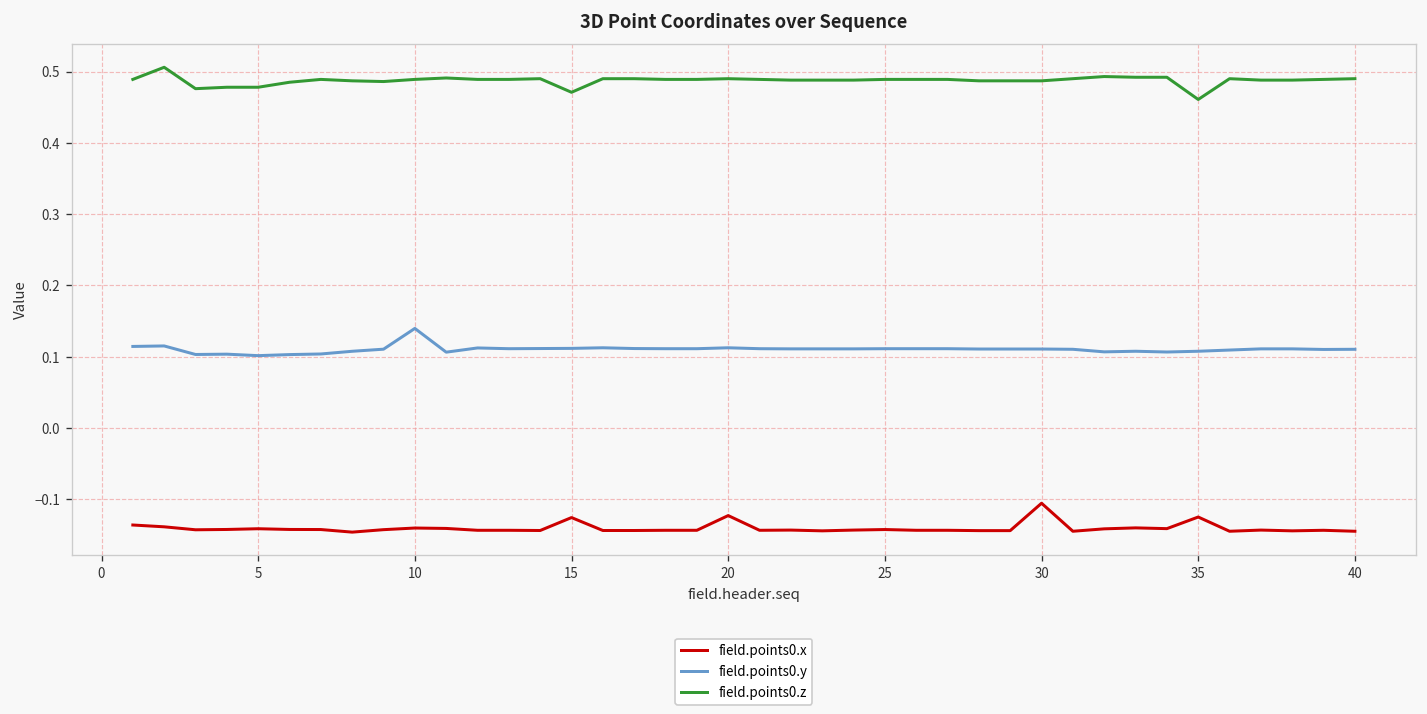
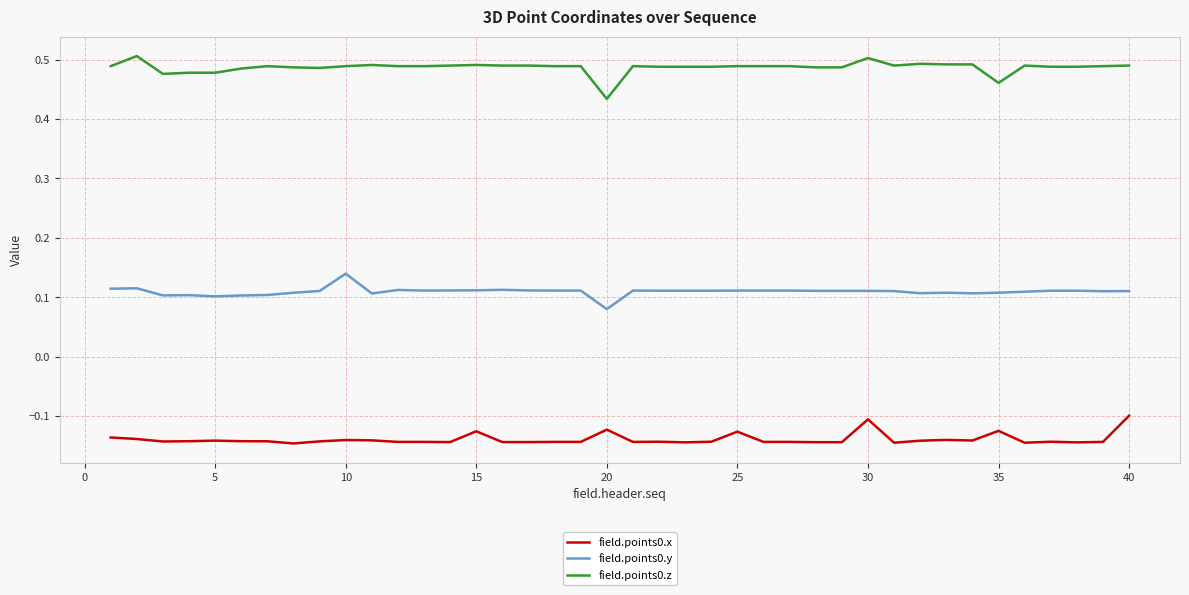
field.points0.z, 15: 0.47 -> 0.49
field.points0.y, 20: 0.11 -> 0.08
field.points0.z, 20: 0.49 -> 0.43
field.points0.x, 25: -0.14 -> -0.13
field.points0.z, 30: 0.49 -> 0.50
field.points0.x, 40: -0.14 -> -0.10
